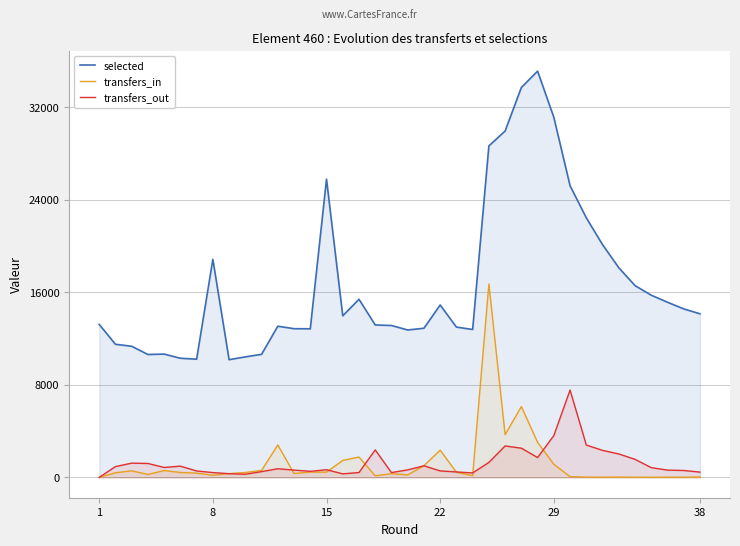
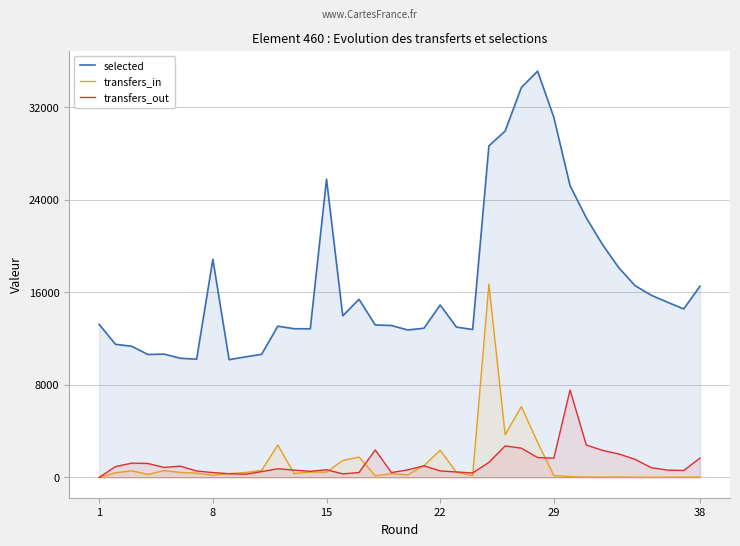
transfers_in, 29: 1100 -> 200
transfers_out, 29: 3600 -> 1700
selected, 38: 14100 -> 16500
transfers_out, 38: 500 -> 1700
